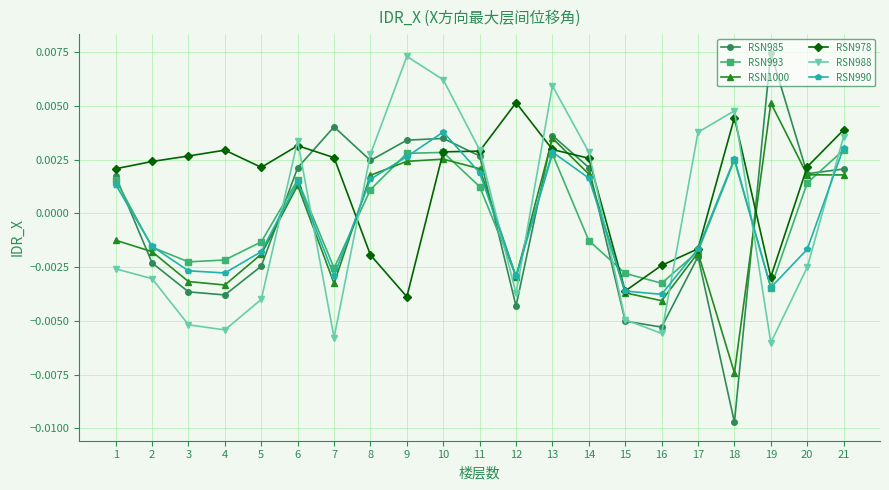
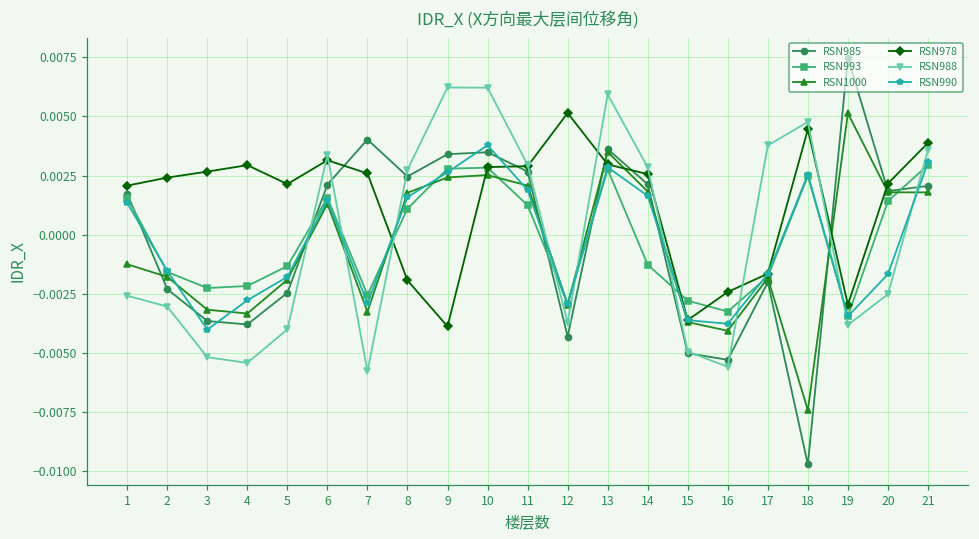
RSN990, 3: -0.0027 -> -0.0040
RSN988, 9: 0.0073 -> 0.0062
RSN988, 19: -0.0060 -> -0.0038
